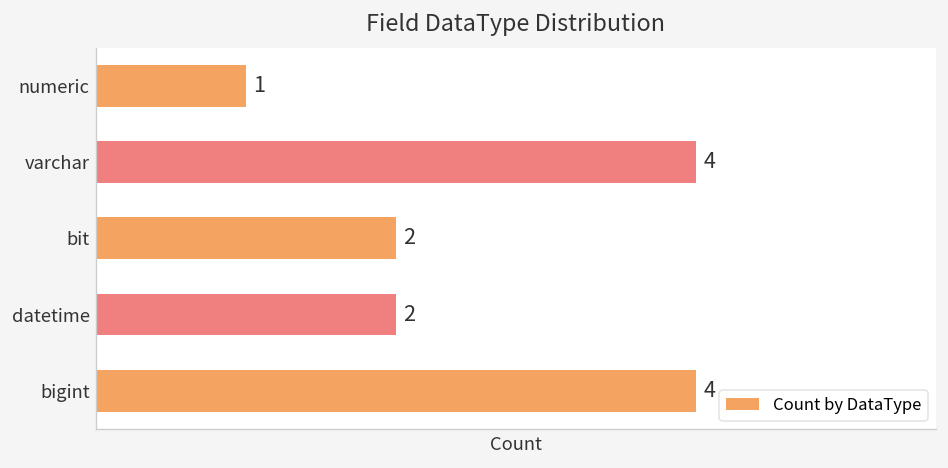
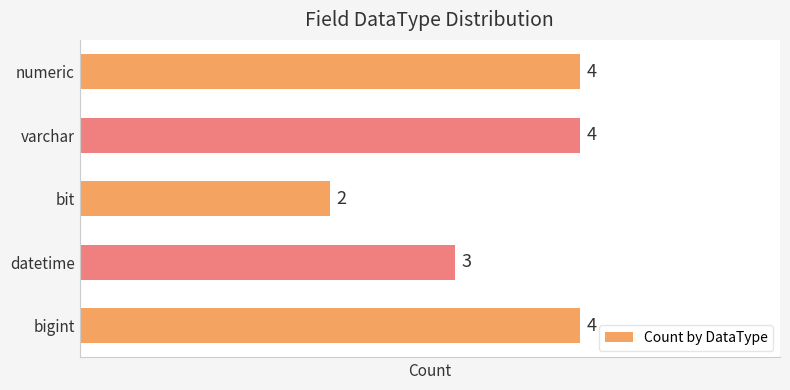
numeric: 1 -> 4
datetime: 2 -> 3
